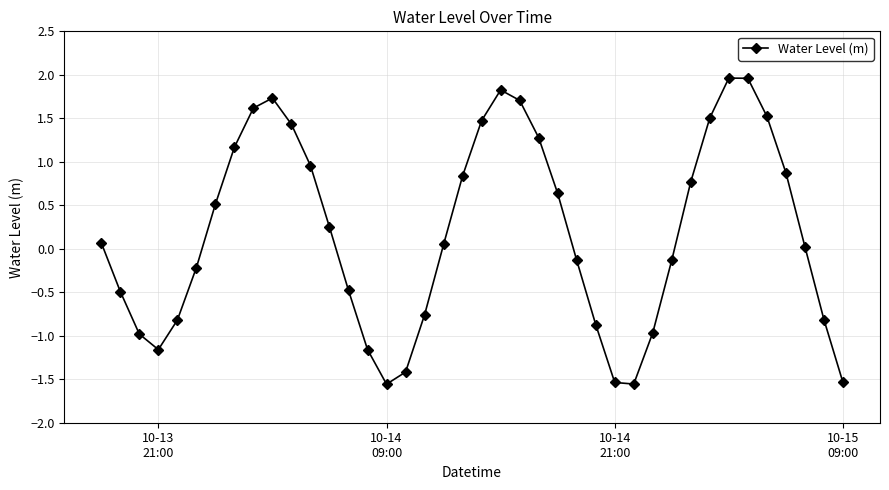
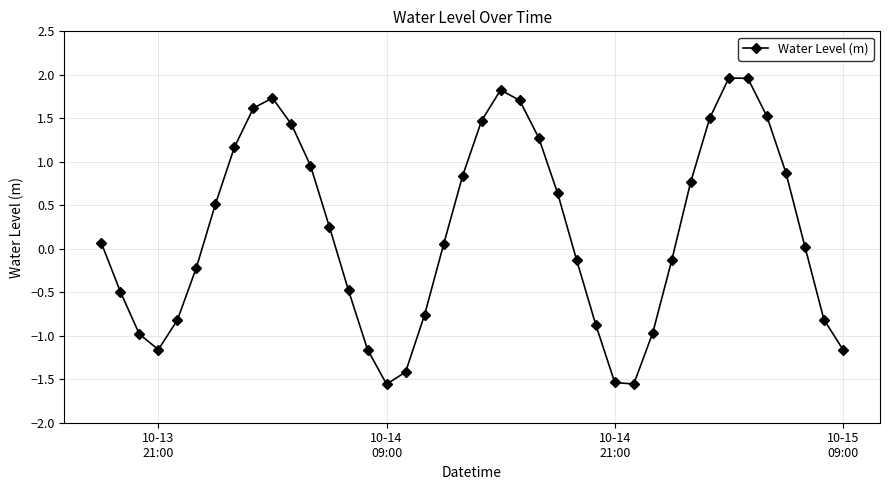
10-15 09:00: -1.5 -> -1.2
